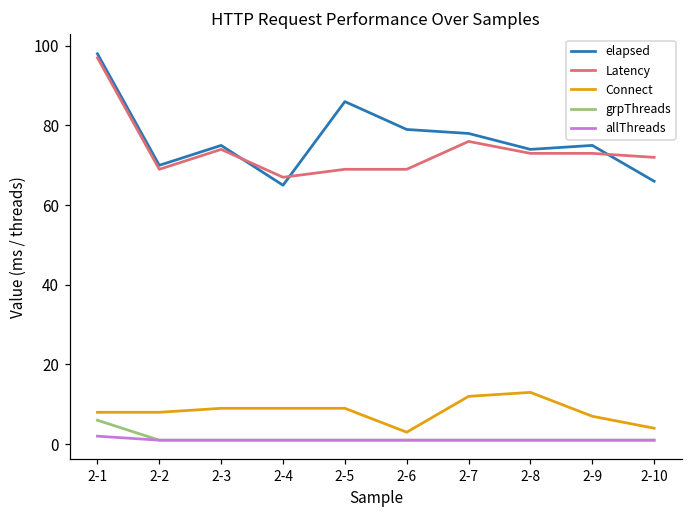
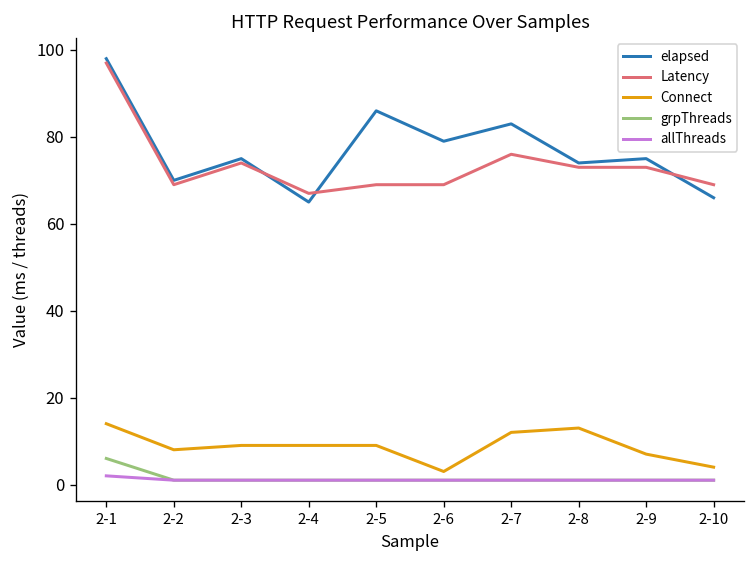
Connect, 2-1: 8 -> 14
elapsed, 2-7: 78 -> 83
Latency, 2-10: 72 -> 69
